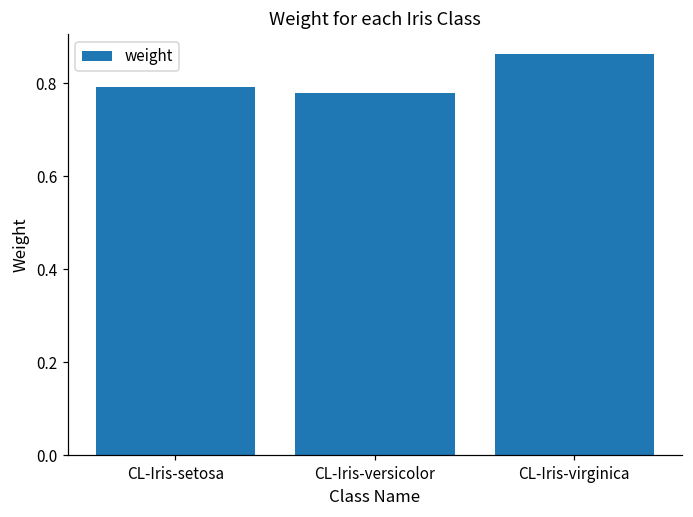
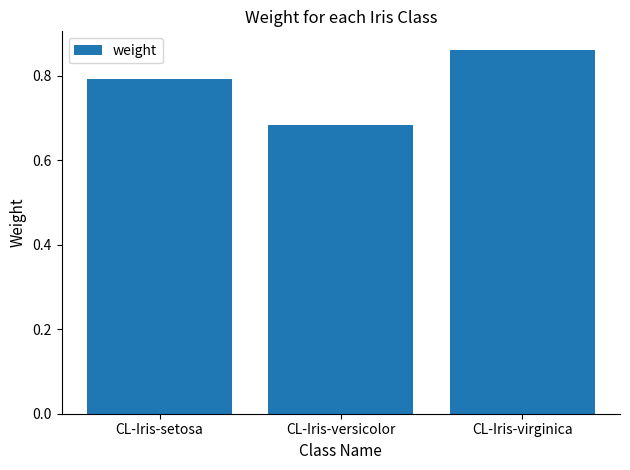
CL-Iris-versicolor: 0.78 -> 0.68
